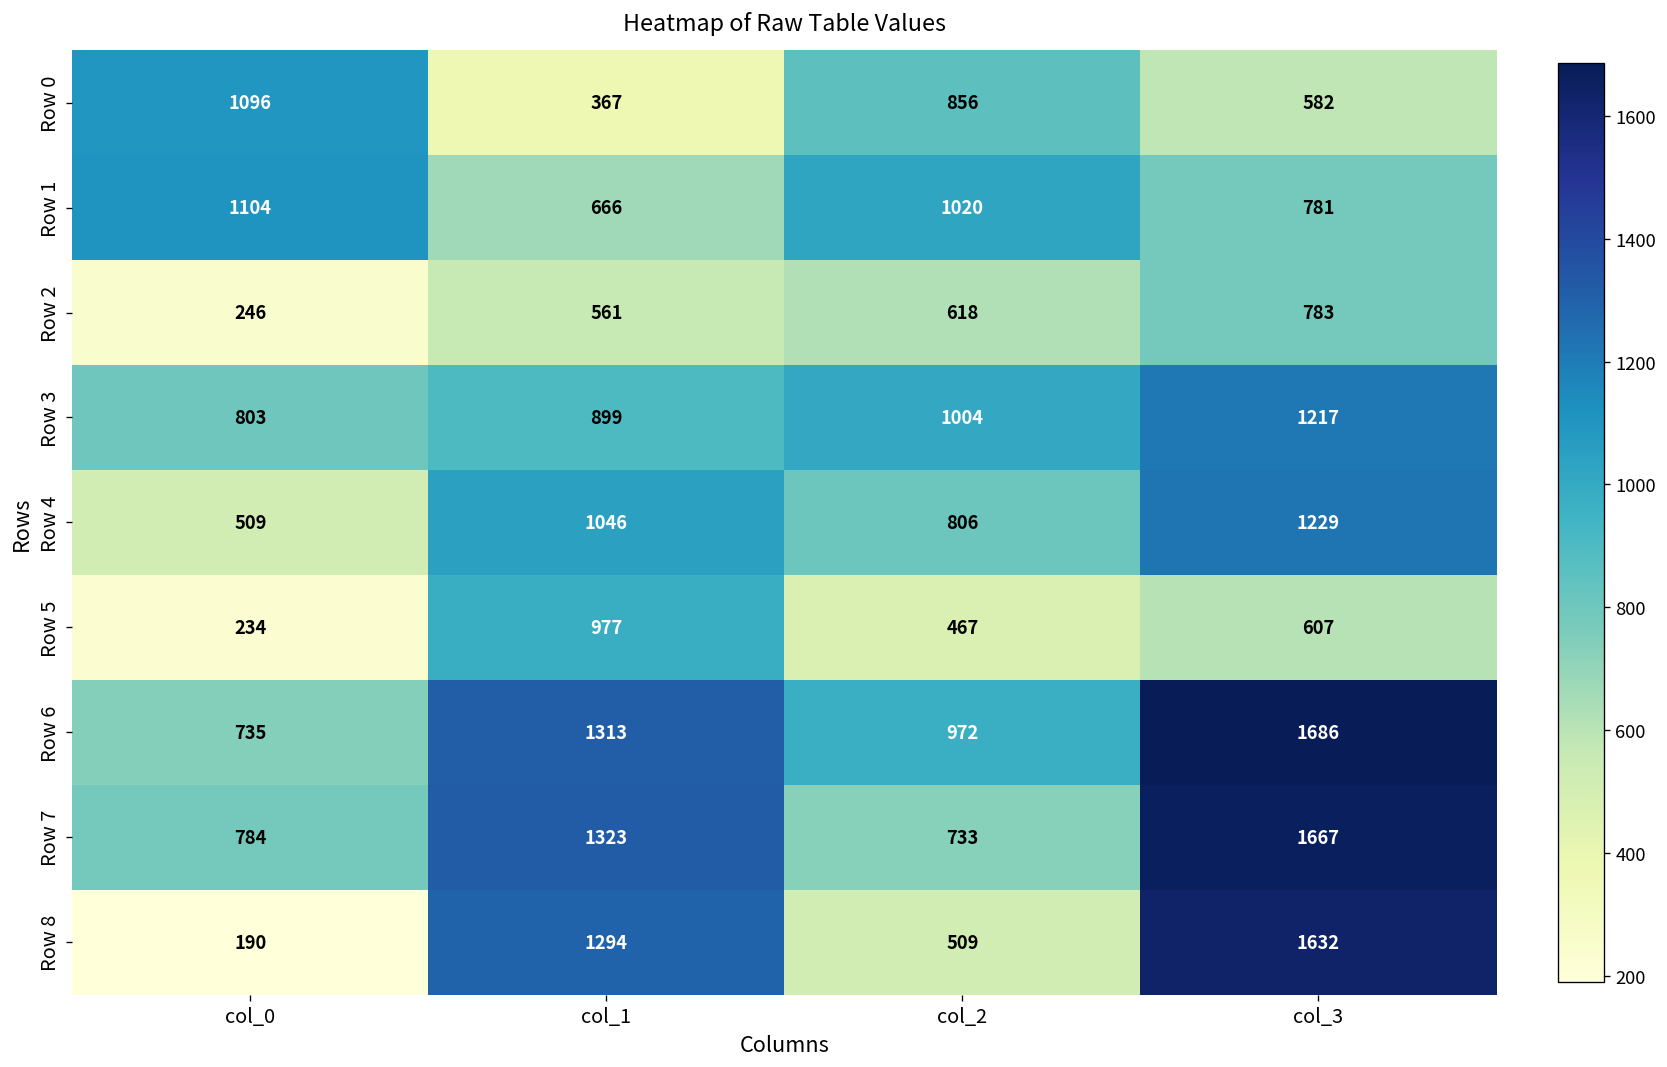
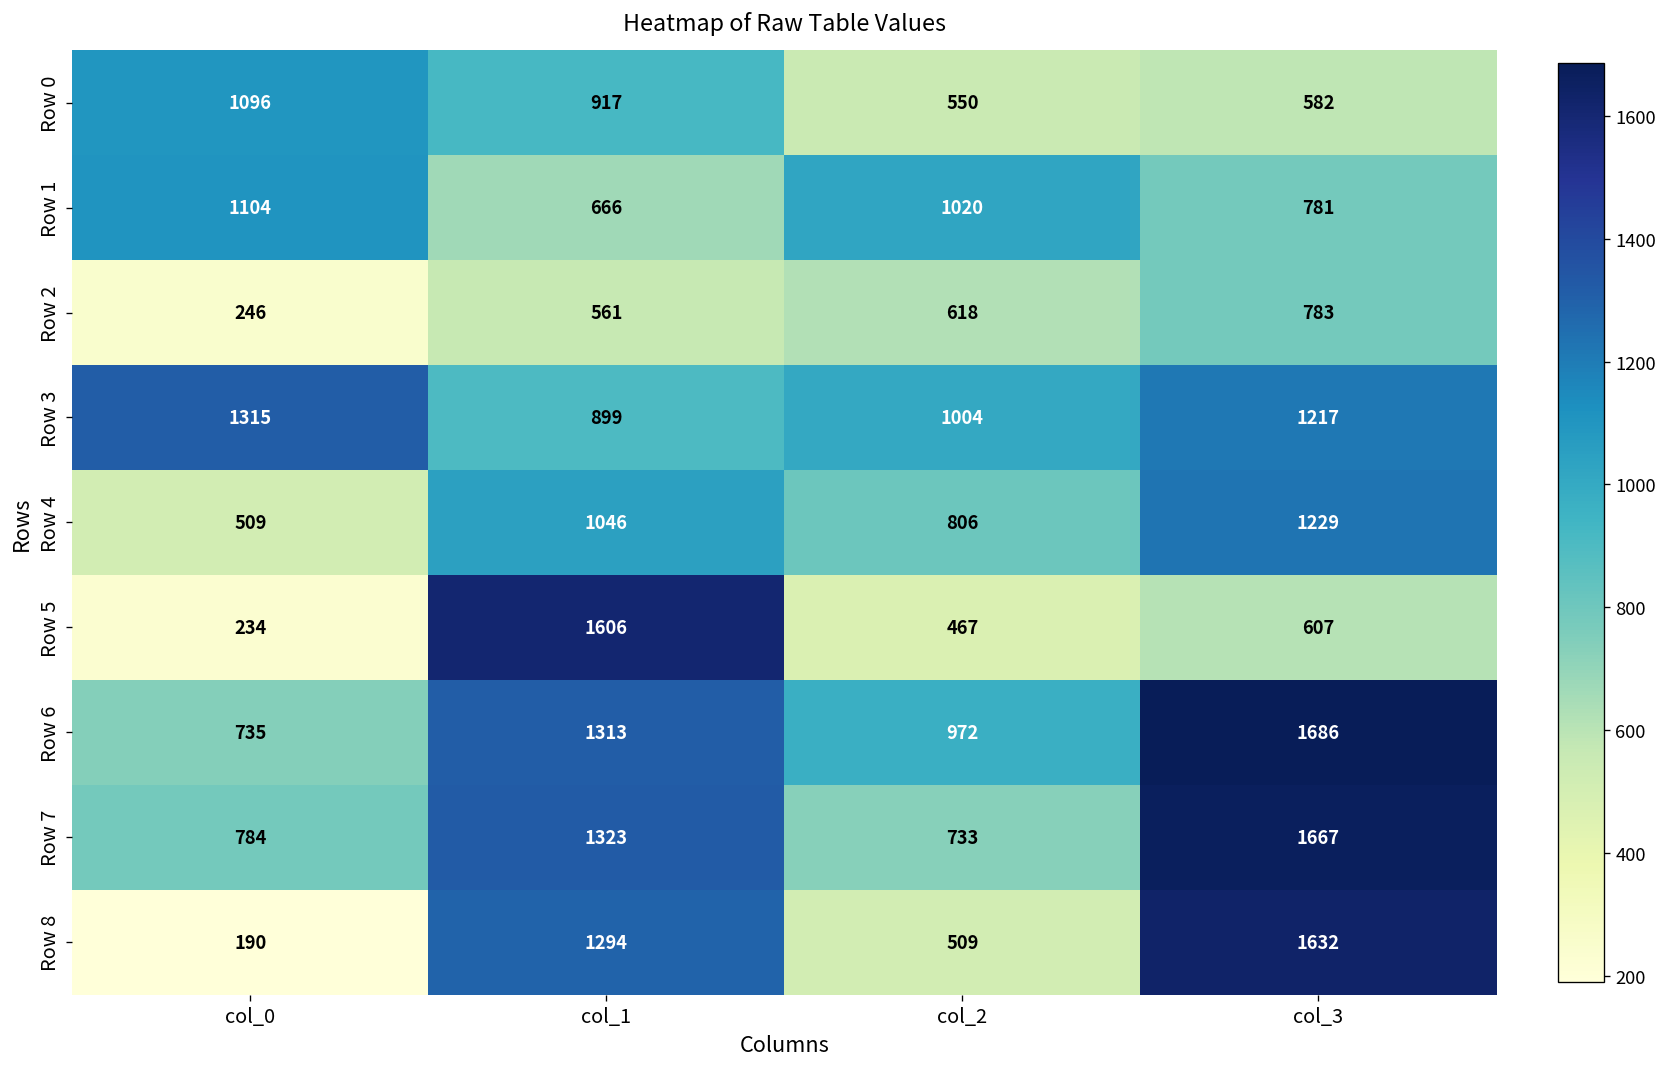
Row 0, col_1: 367 -> 917
Row 0, col_2: 856 -> 550
Row 3, col_0: 803 -> 1315
Row 5, col_1: 977 -> 1606
